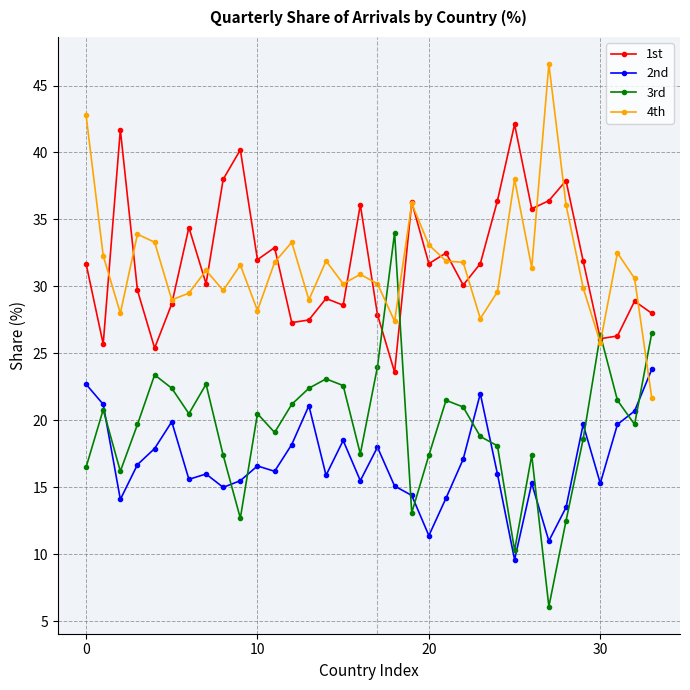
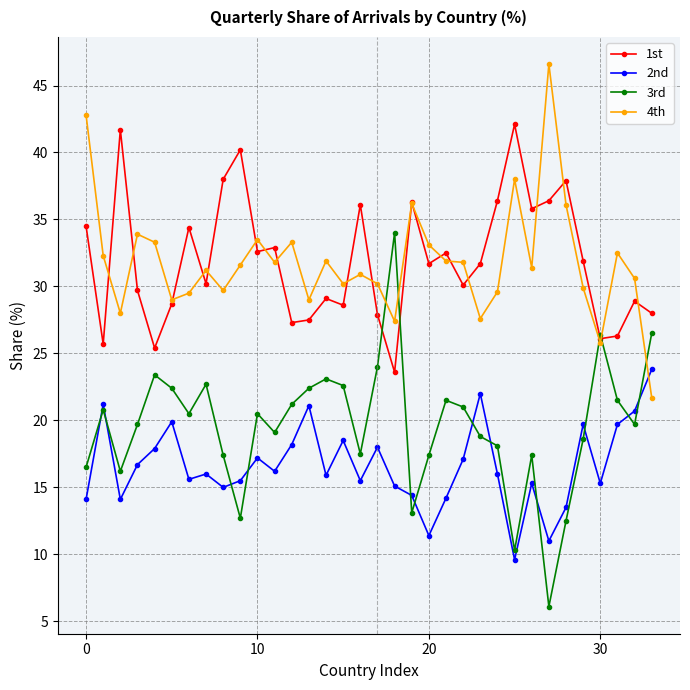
1st, 0: 31.7 -> 34.5
2nd, 0: 22.7 -> 14.1
1st, 10: 32.0 -> 32.6
2nd, 10: 16.6 -> 17.2
4th, 10: 28.2 -> 33.5
